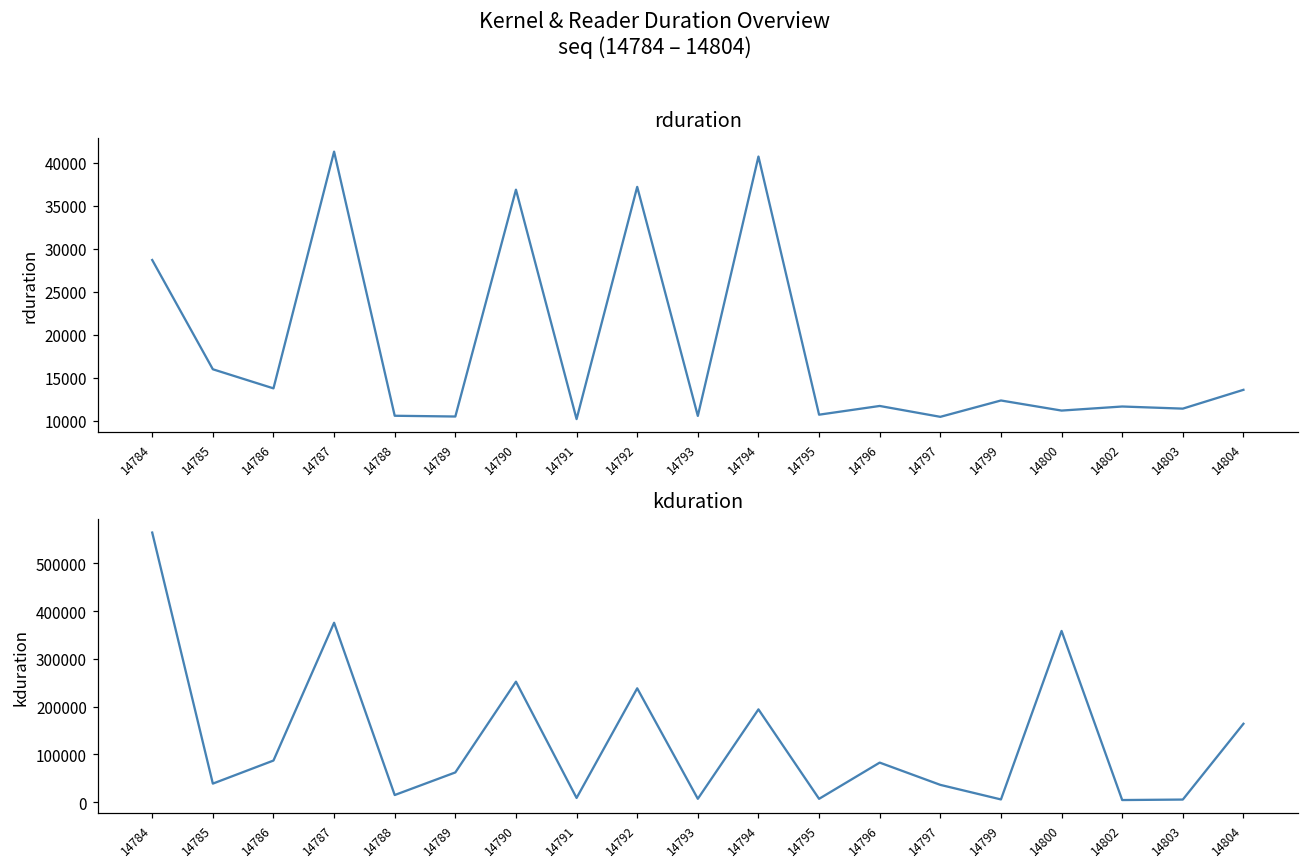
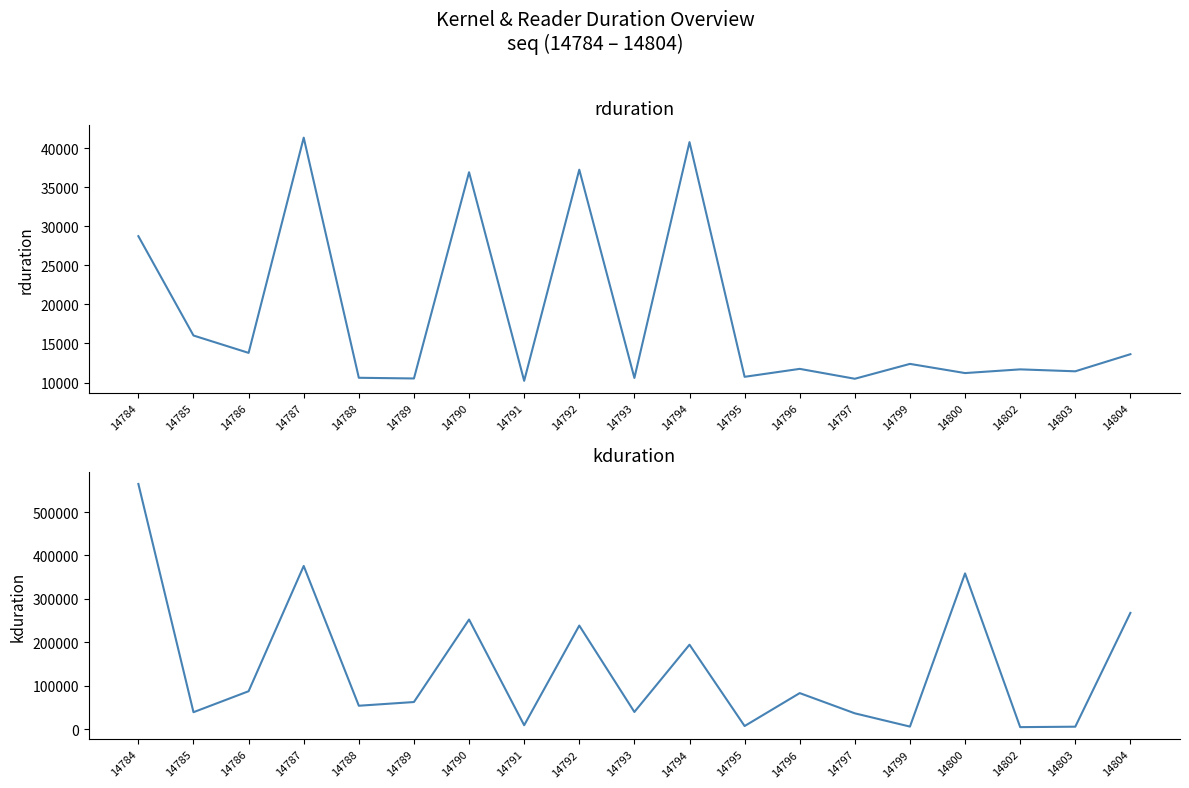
kduration, 14788: 10000 -> 50000
kduration, 14793: 10000 -> 40000
kduration, 14804: 160000 -> 270000
